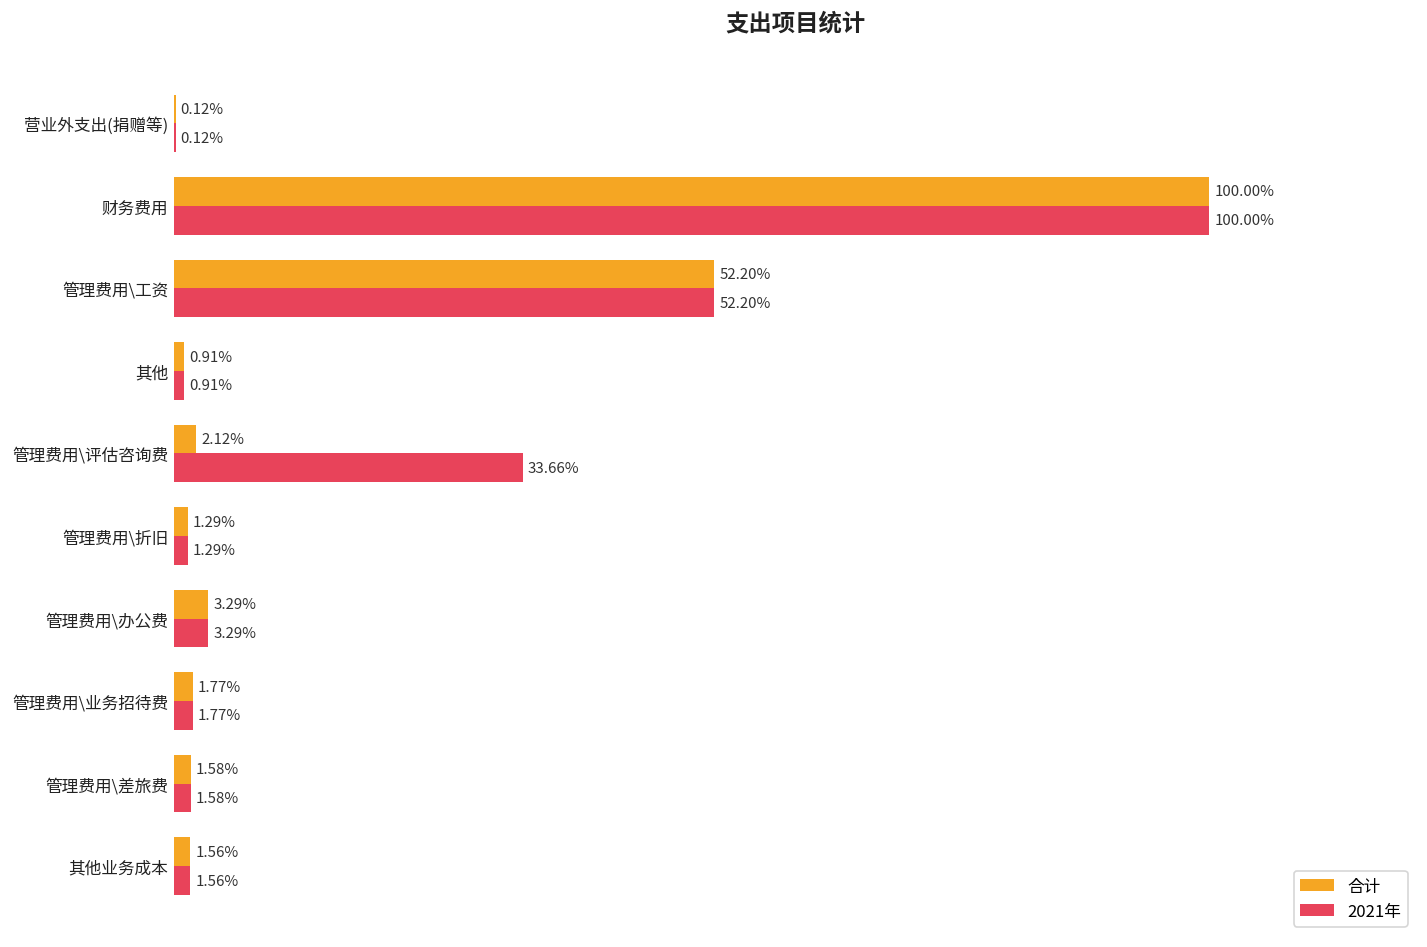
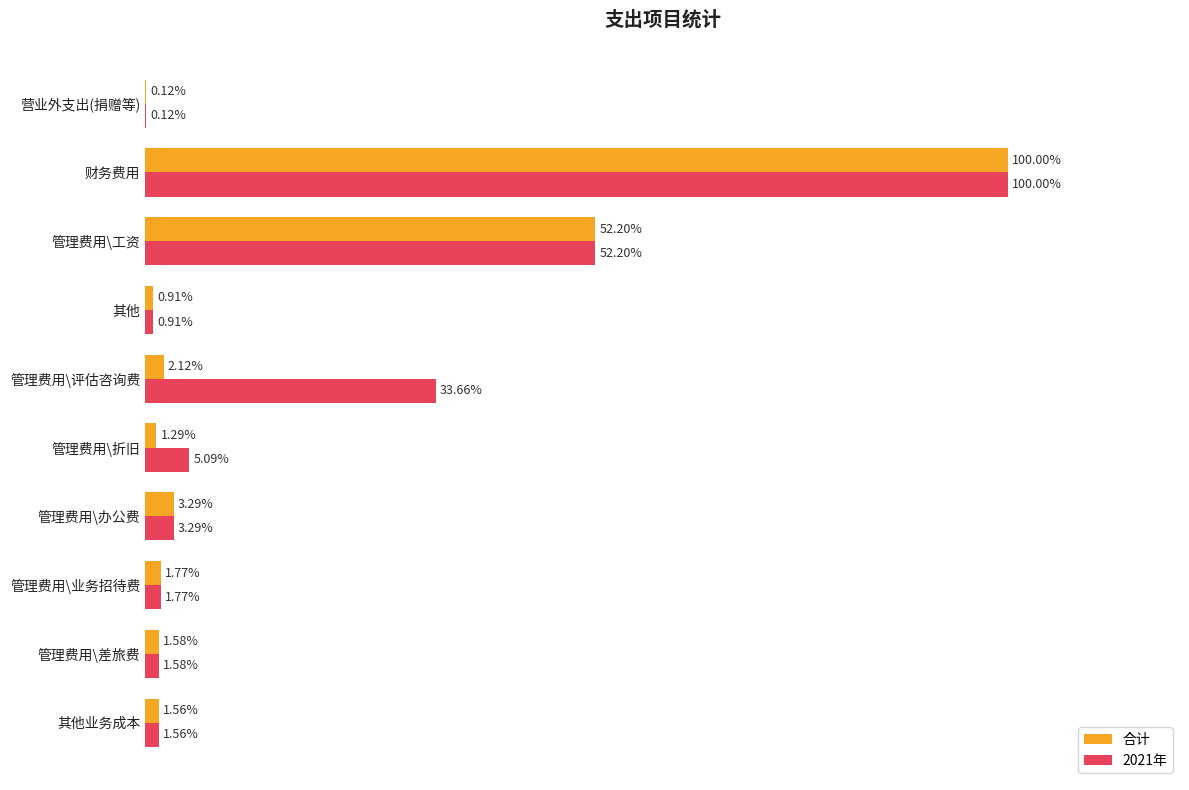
2021年, 管理费用\折旧: 1.29% -> 5.09%
